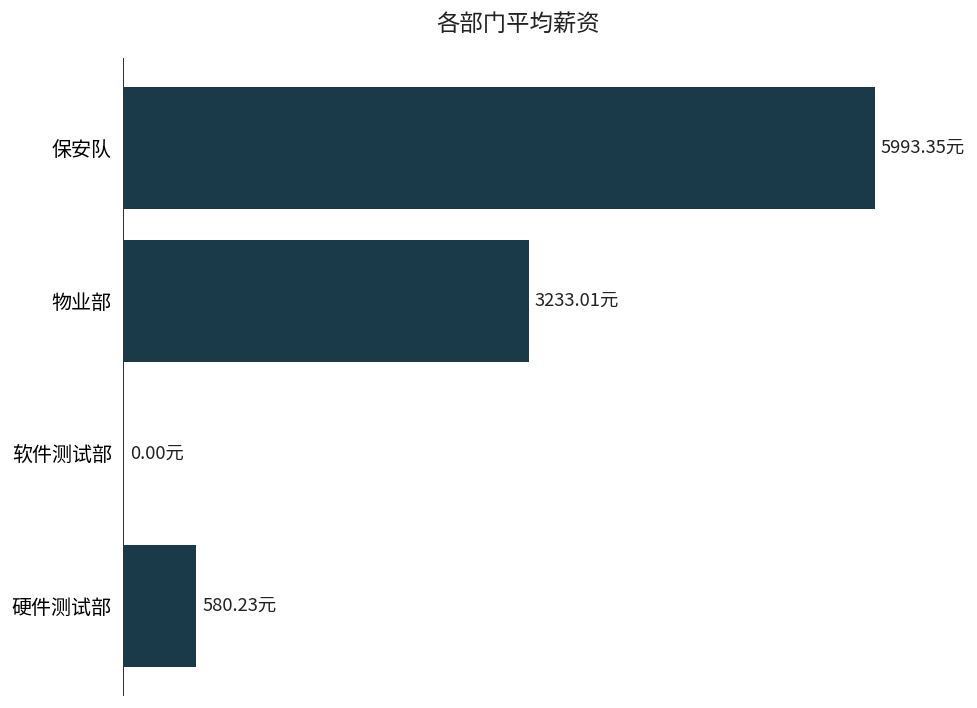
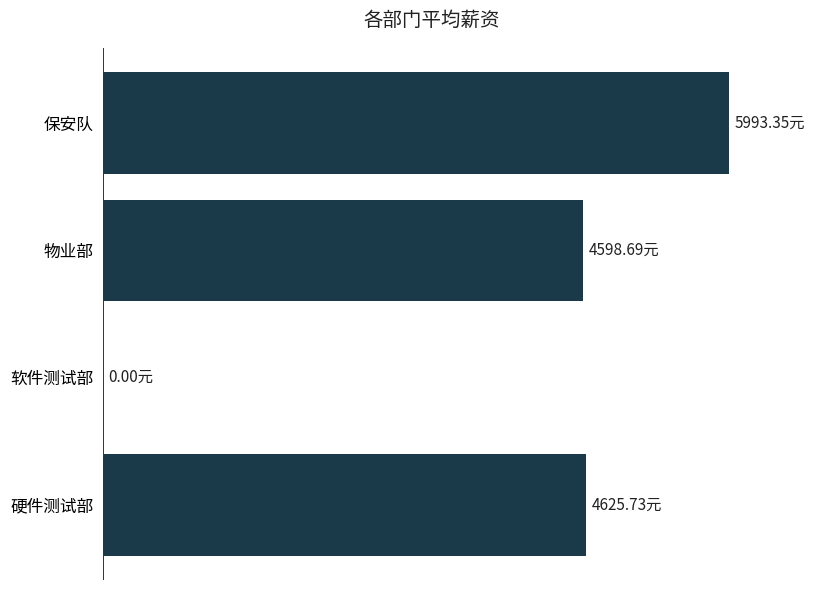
物业部: 3233.01元 -> 4598.69元
硬件测试部: 580.23元 -> 4625.73元
